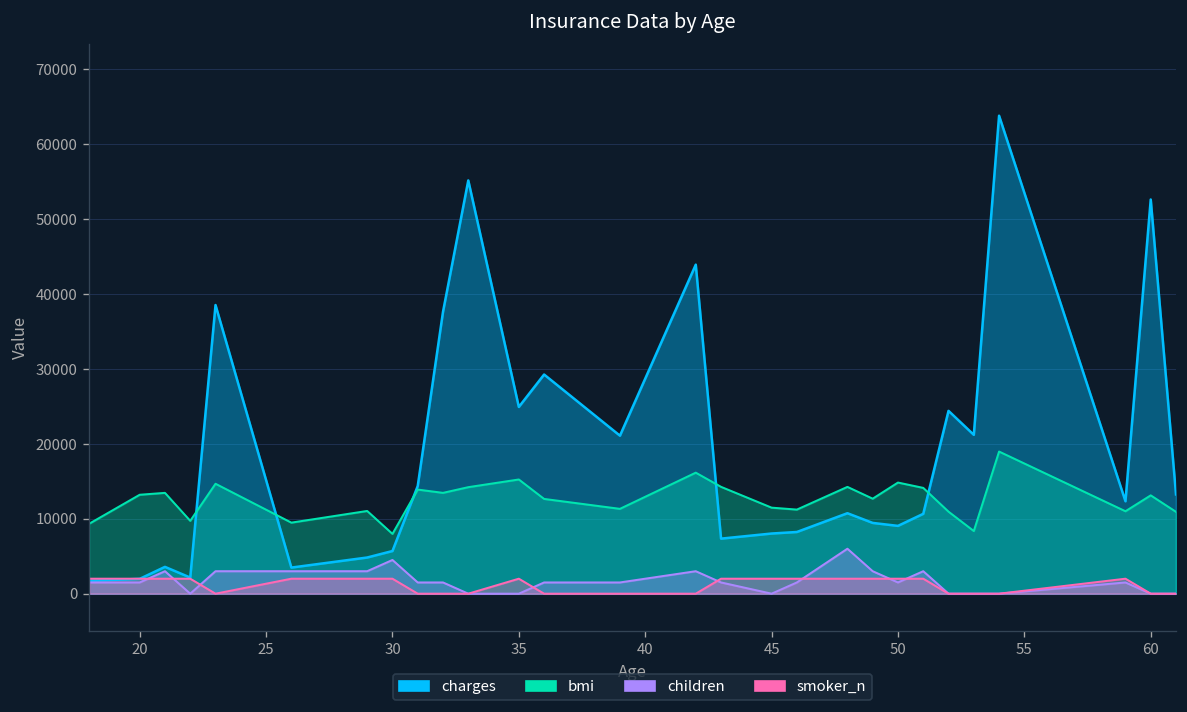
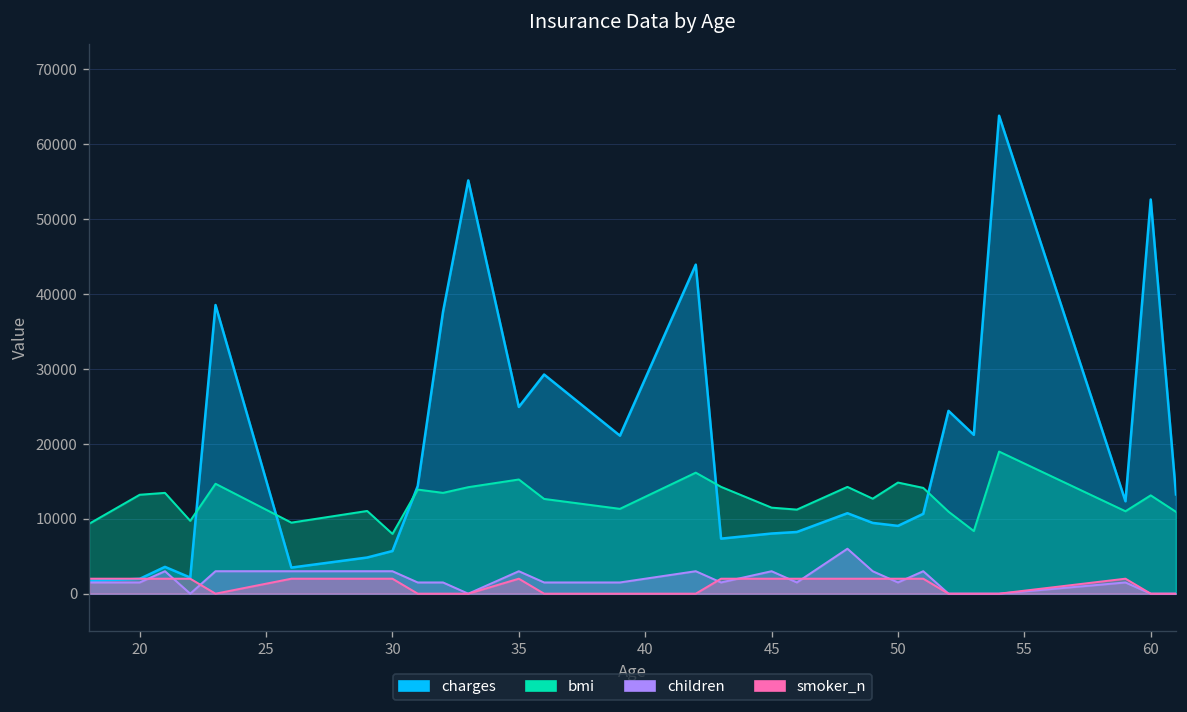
children, 30: 5000 -> 3000
children, 35: 0 -> 3000
children, 45: 0 -> 3000
